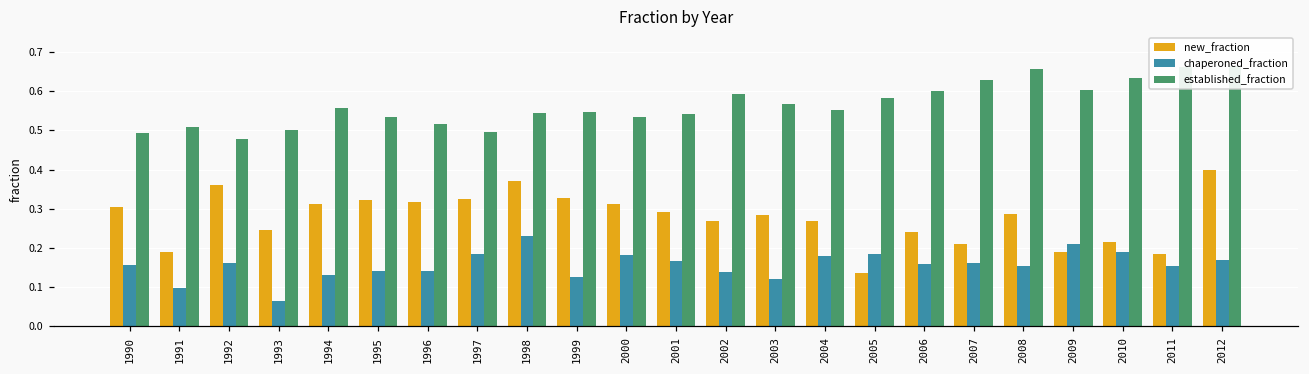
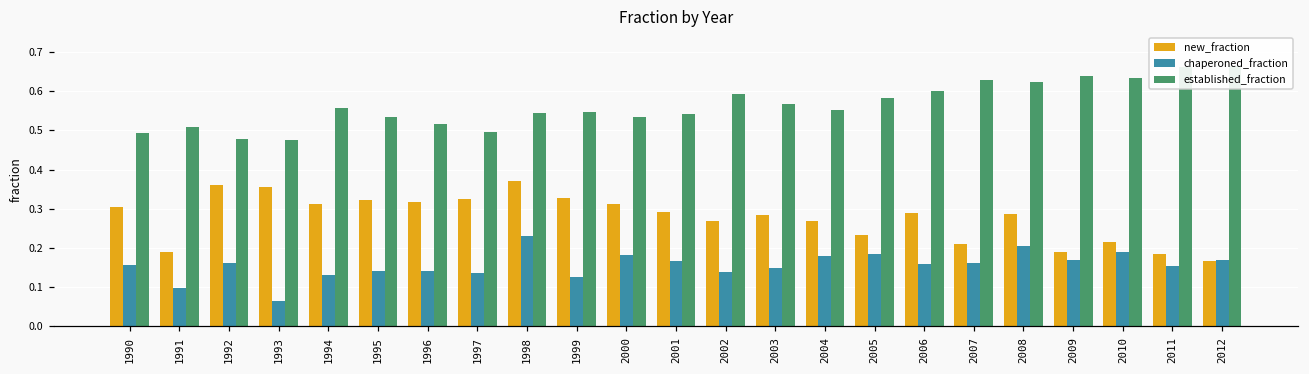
new_fraction, 1993: 0.25 -> 0.36
established_fraction, 1993: 0.50 -> 0.48
chaperoned_fraction, 1997: 0.18 -> 0.14
chaperoned_fraction, 2003: 0.12 -> 0.15
new_fraction, 2005: 0.14 -> 0.23
new_fraction, 2006: 0.24 -> 0.29
chaperoned_fraction, 2008: 0.15 -> 0.21
established_fraction, 2008: 0.66 -> 0.62
chaperoned_fraction, 2009: 0.21 -> 0.17
established_fraction, 2009: 0.60 -> 0.64
new_fraction, 2012: 0.40 -> 0.17
